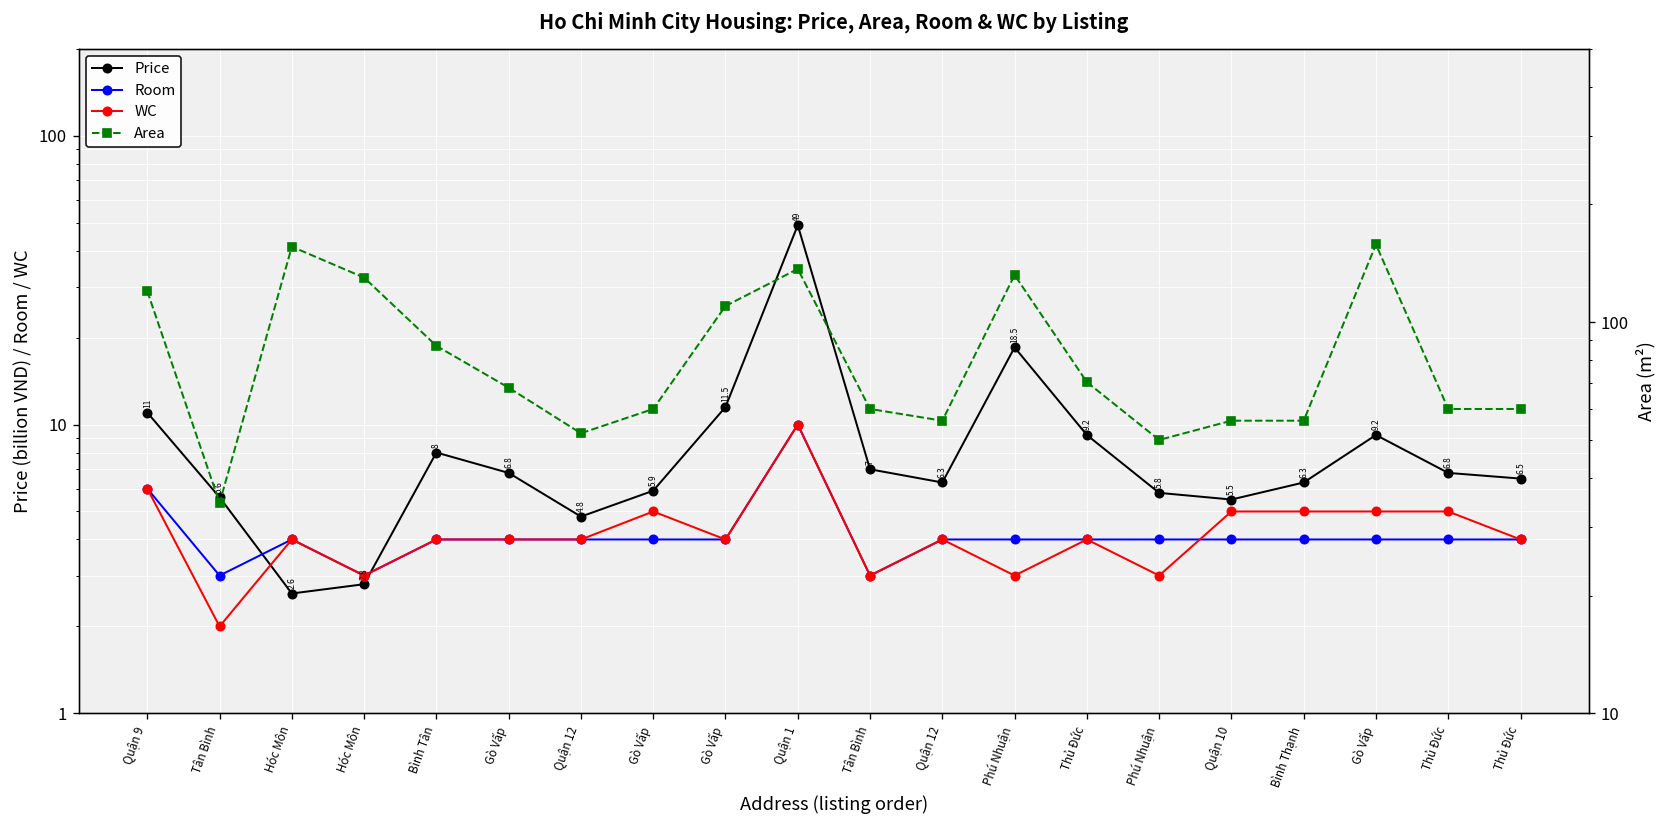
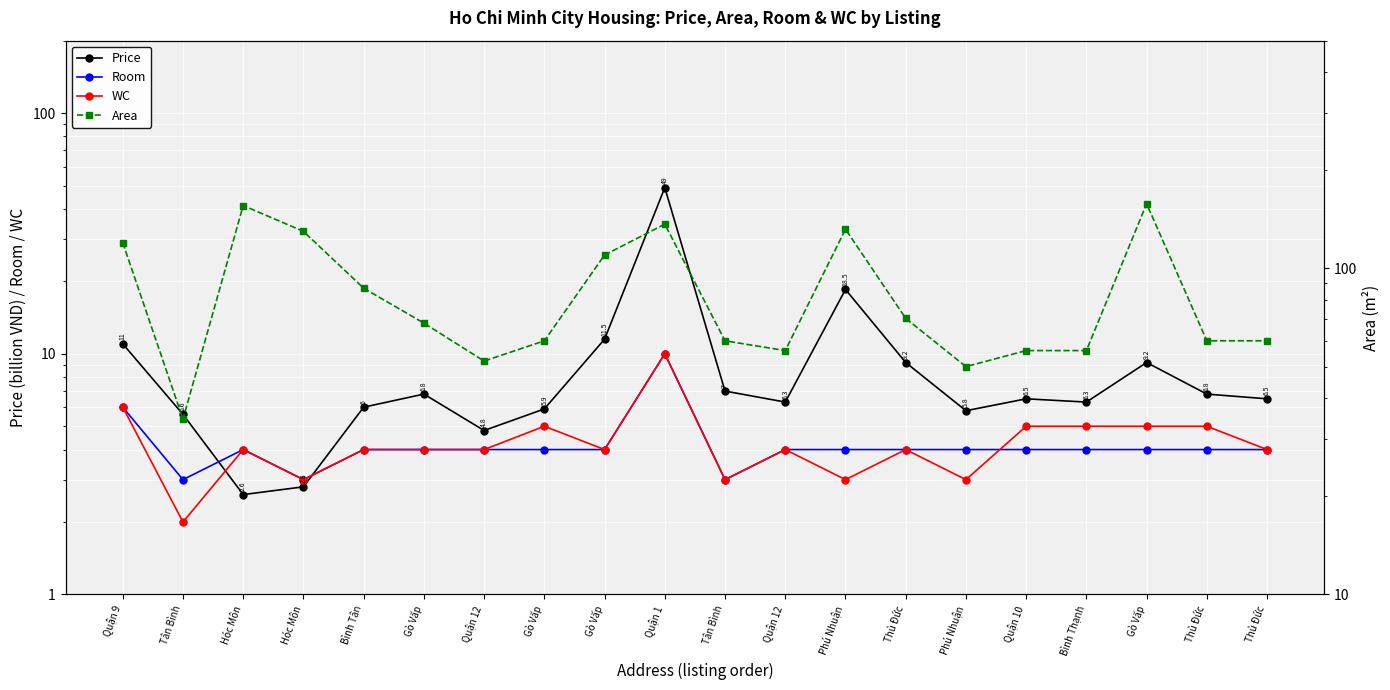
Price, Bình Tân: 8 -> 6
Price, Quận 10: 5.5 -> 6.5
